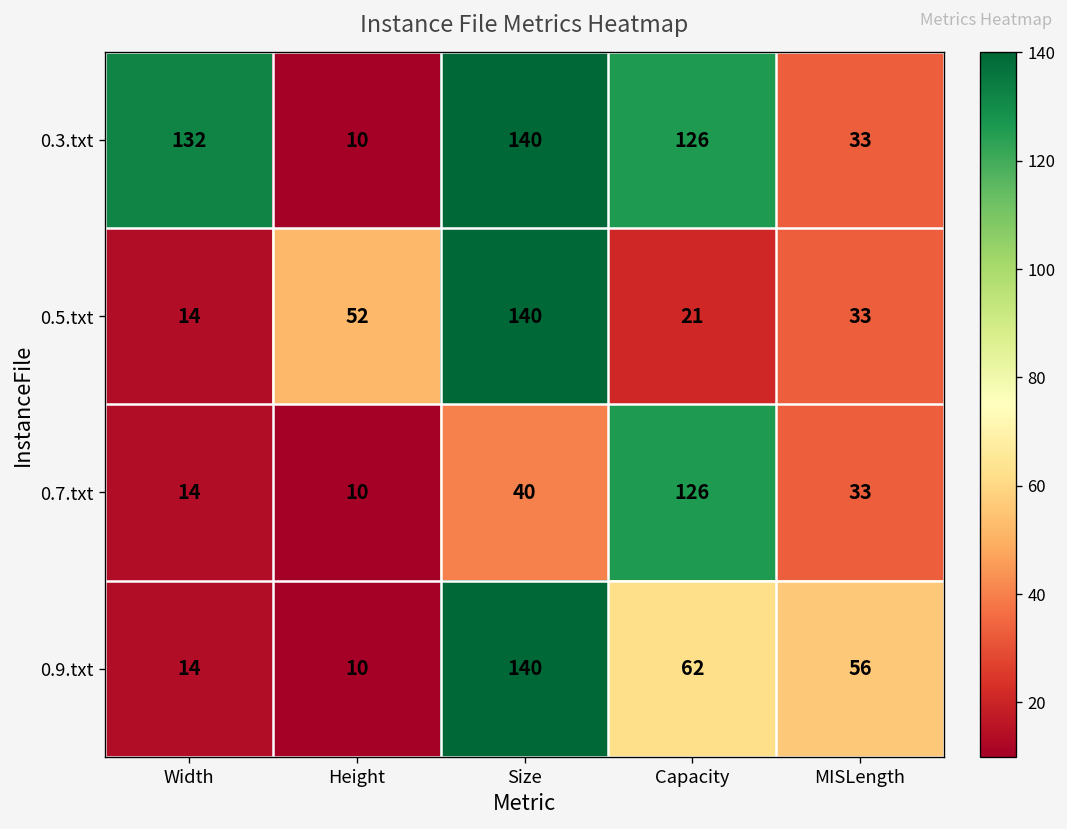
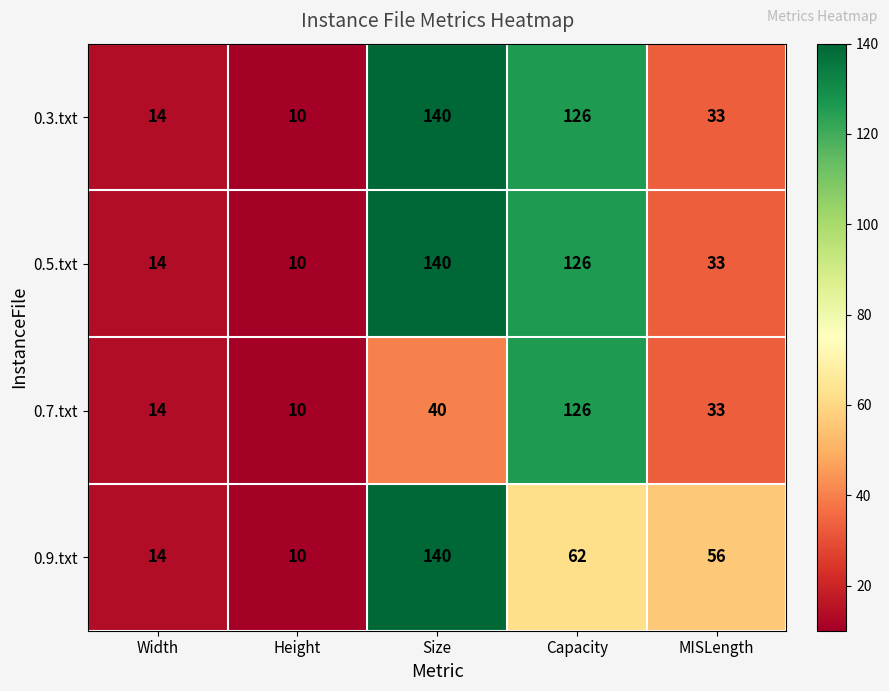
0.3.txt, Width: 132 -> 14
0.5.txt, Height: 52 -> 10
0.5.txt, Capacity: 21 -> 126
